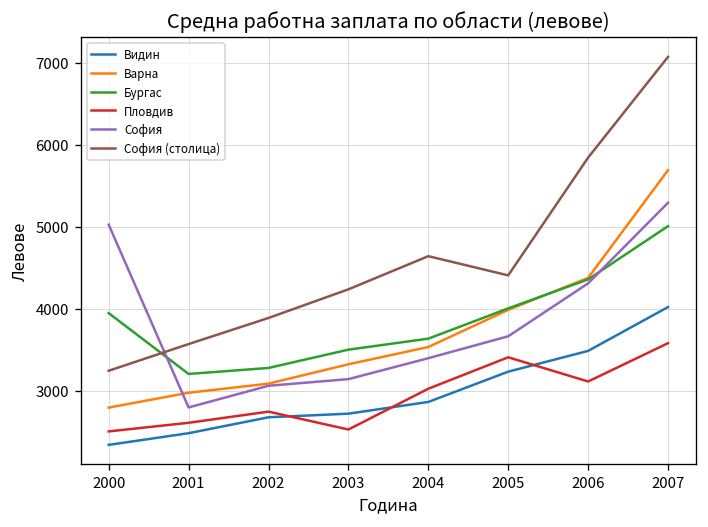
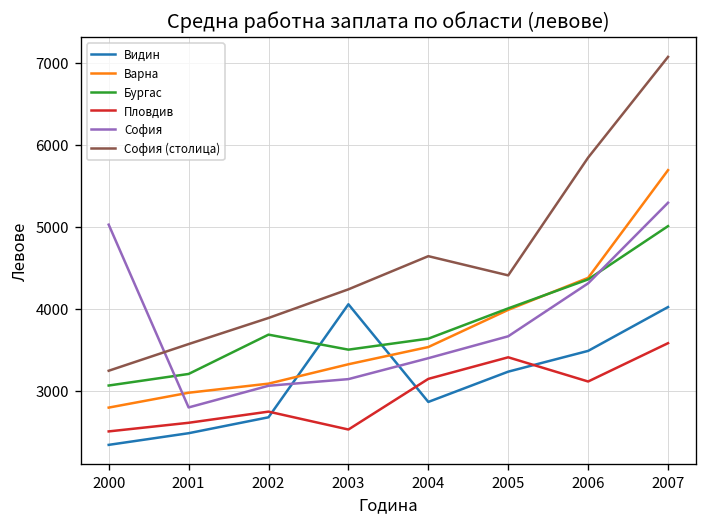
Бургас, 2000: 3900 -> 3100
Бургас, 2002: 3300 -> 3700
Видин, 2003: 2700 -> 4100
Пловдив, 2004: 3000 -> 3100
